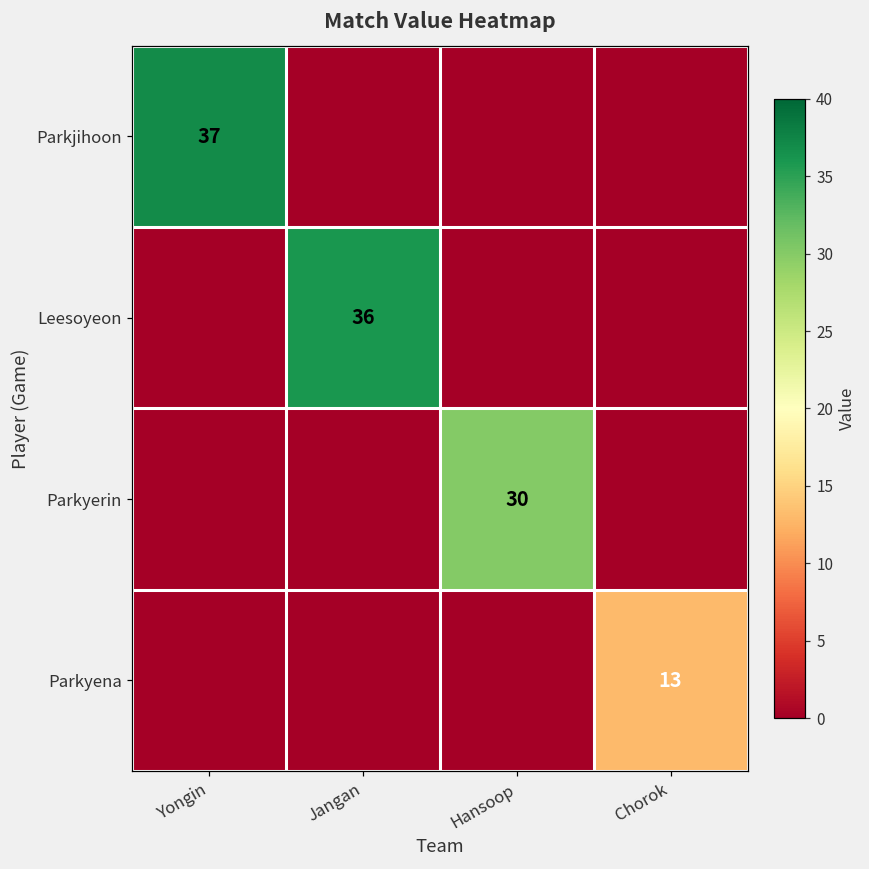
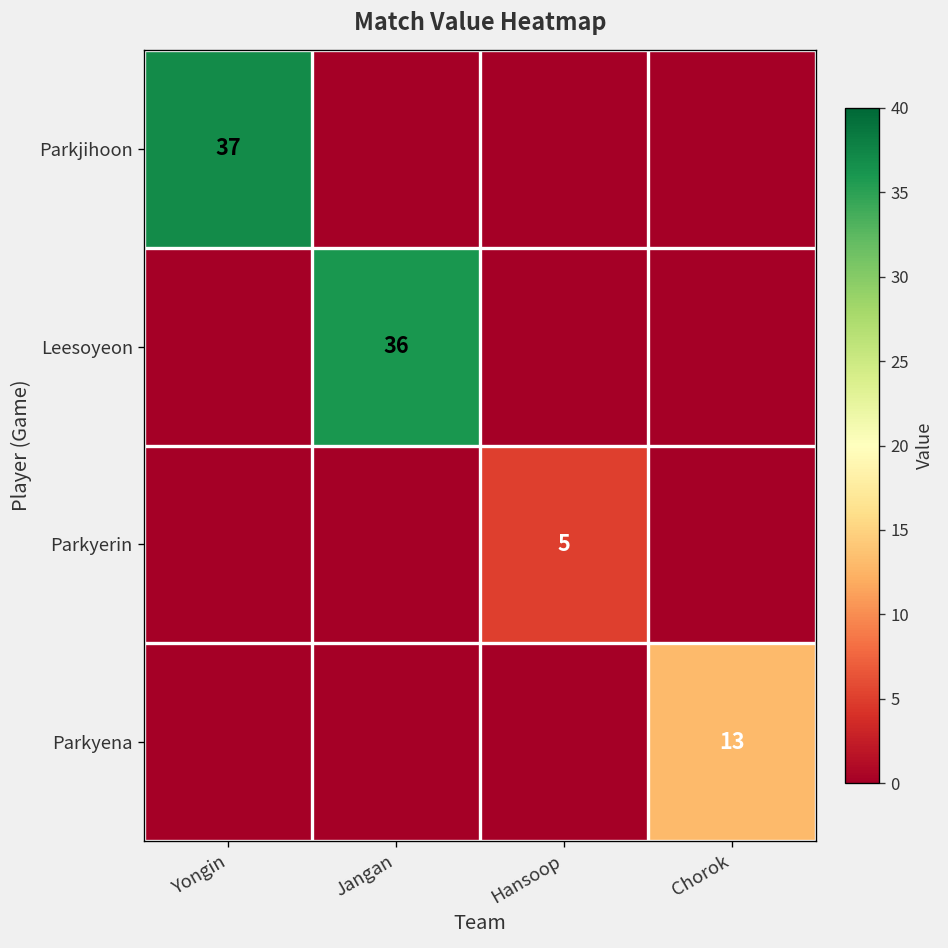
Parkyerin, Hansoop: 30 -> 5
